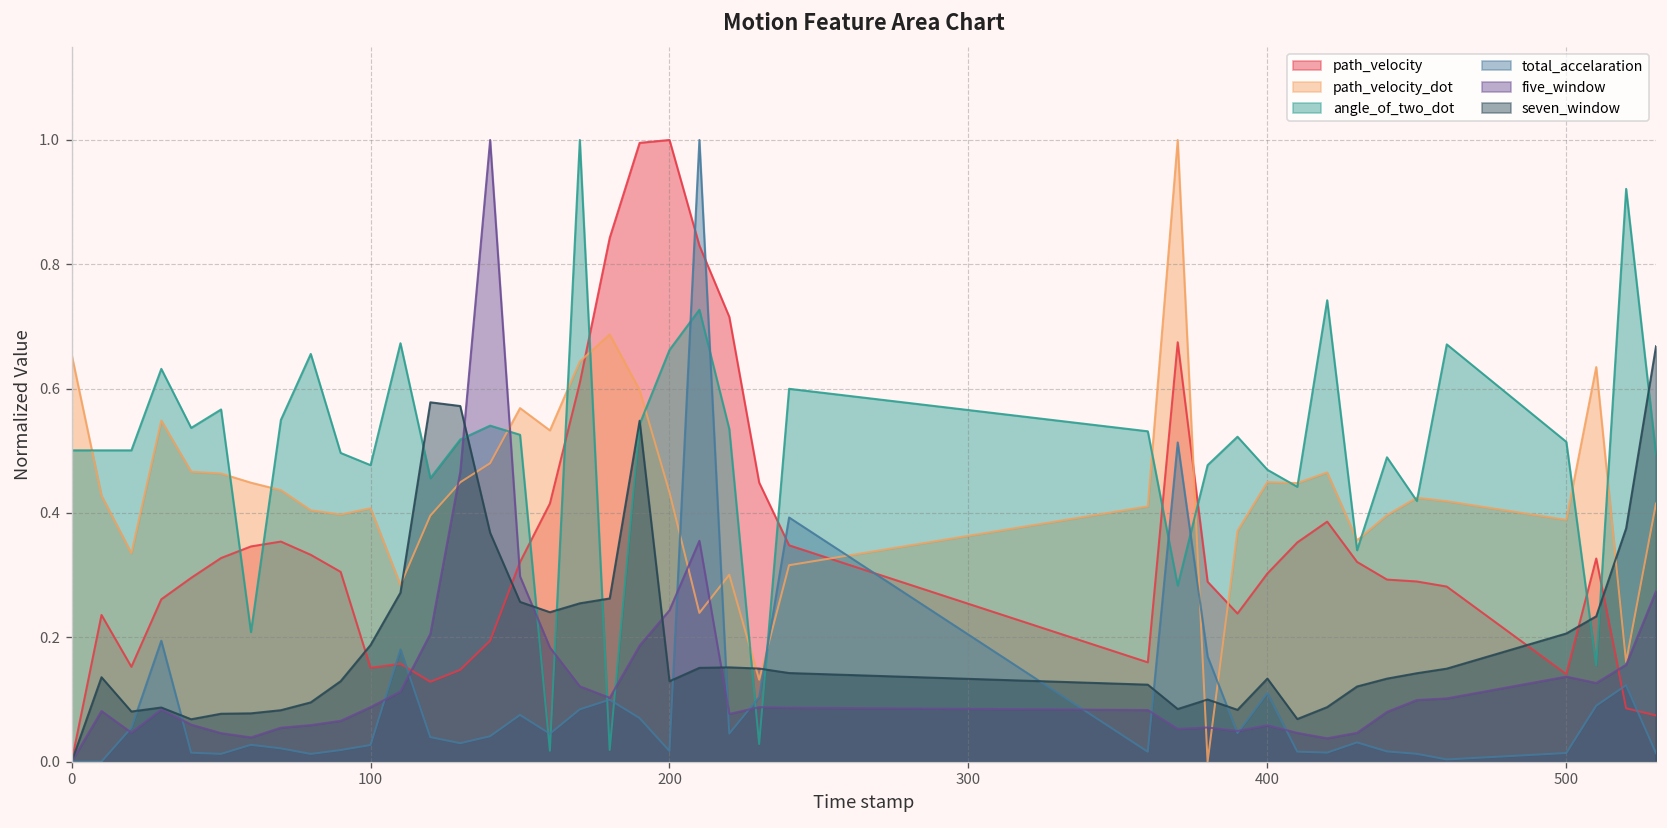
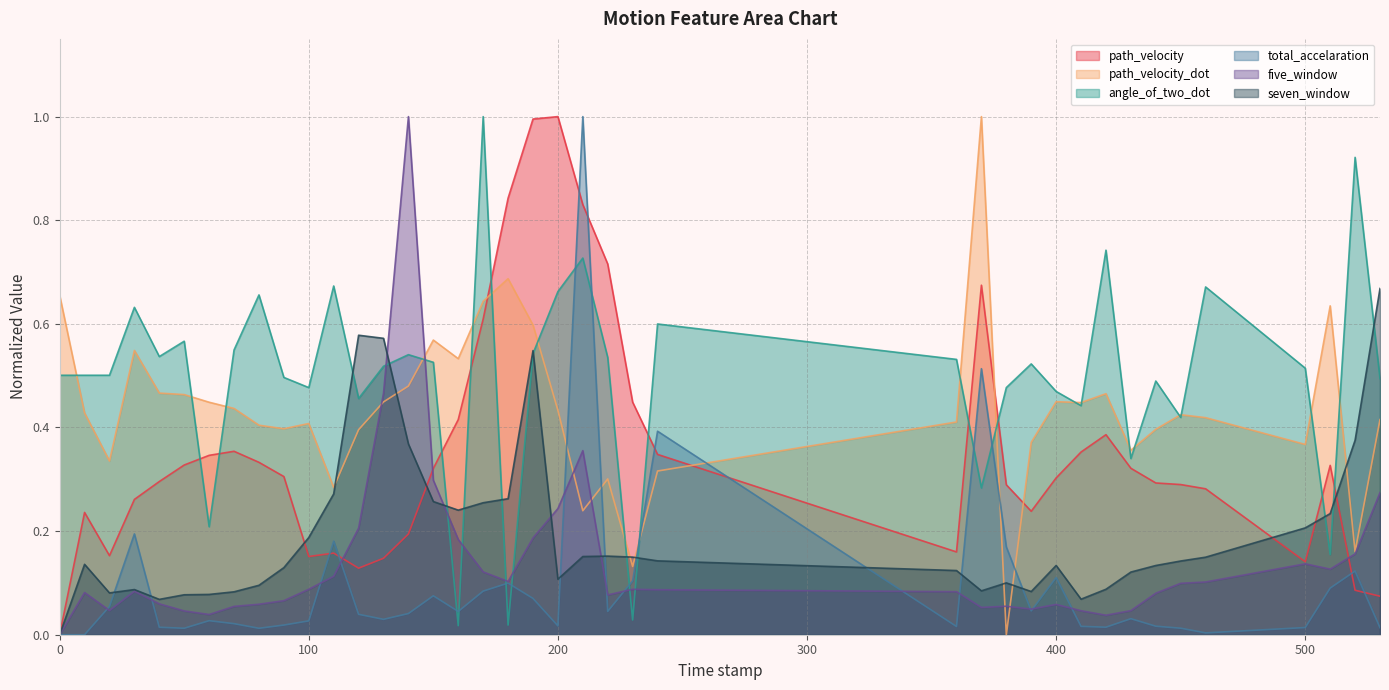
seven_window, 200: 0.13 -> 0.11
path_velocity_dot, 500: 0.39 -> 0.37
